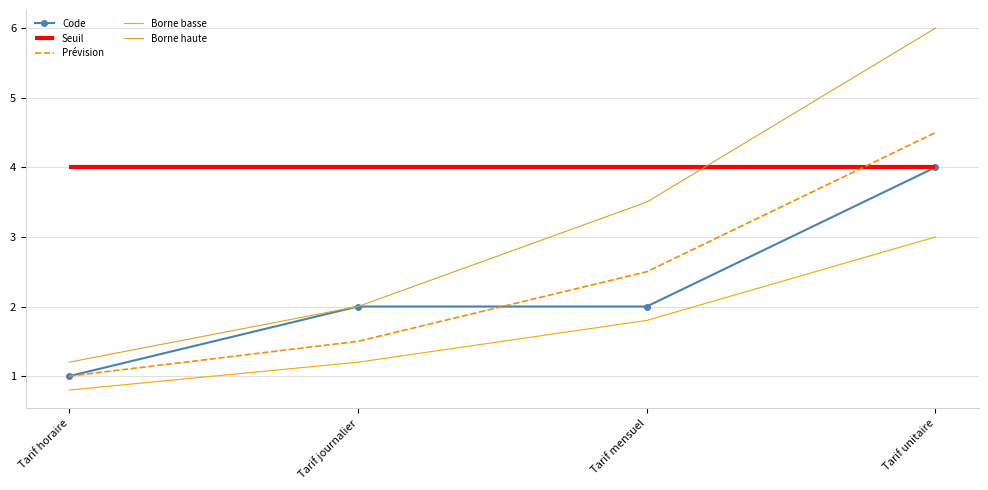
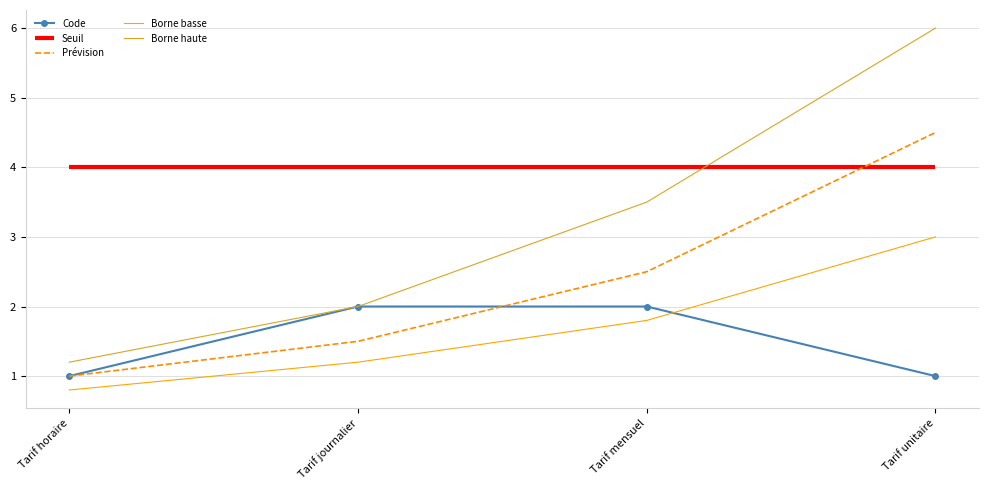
Code, Tarif unitaire: 4 -> 1
